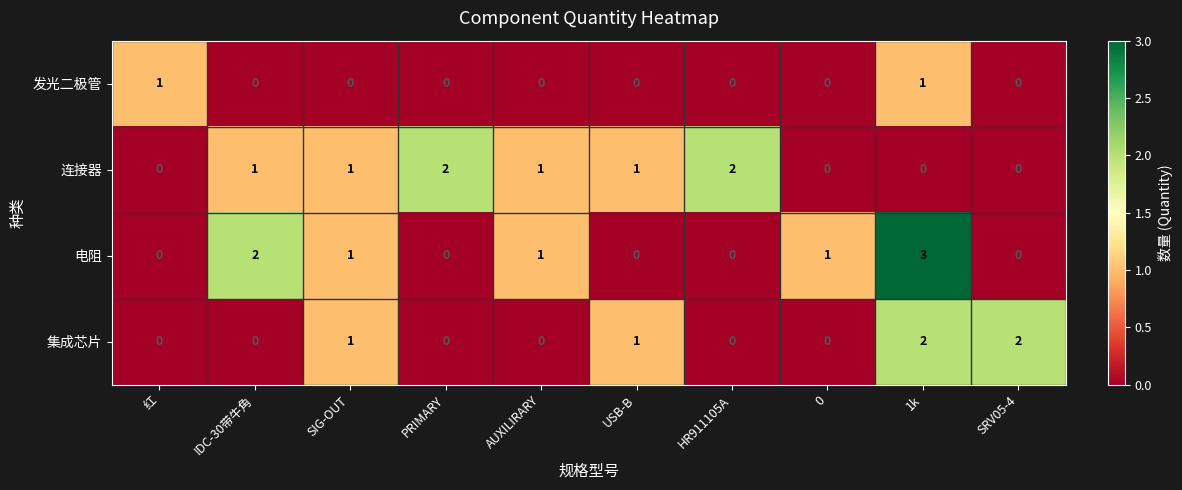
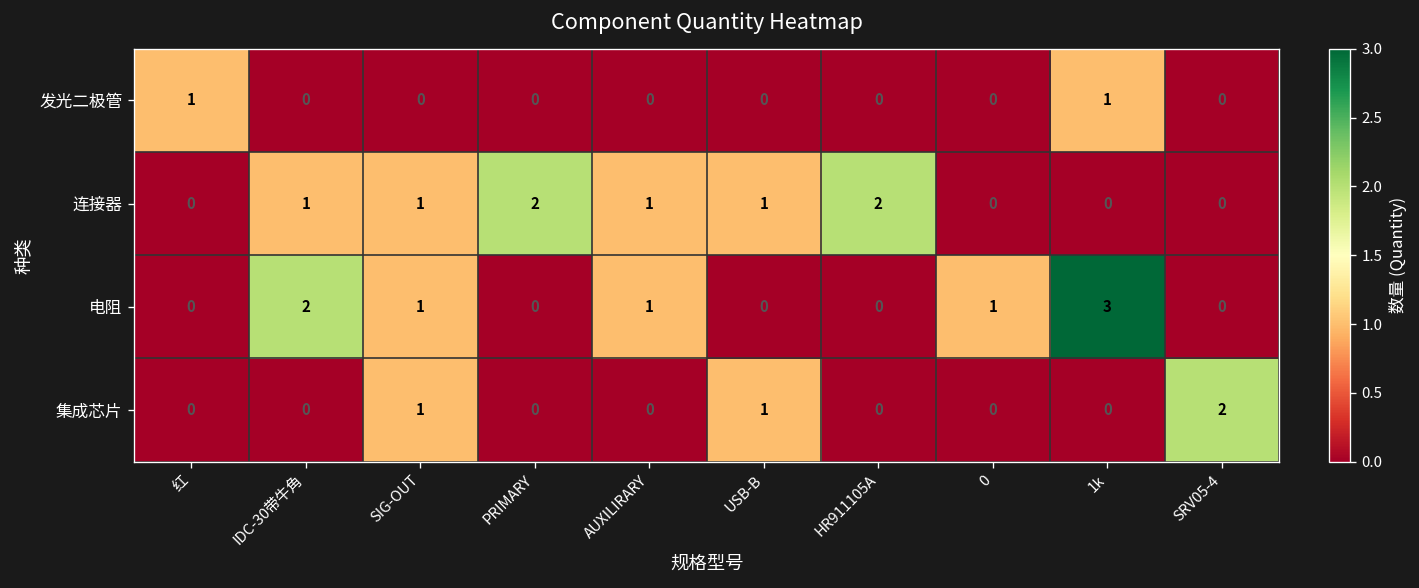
集成芯片, 1k: 2 -> 0
